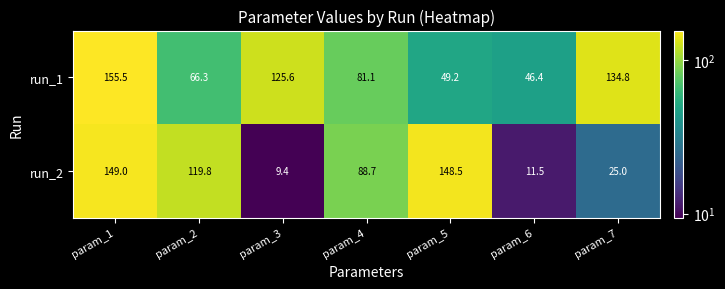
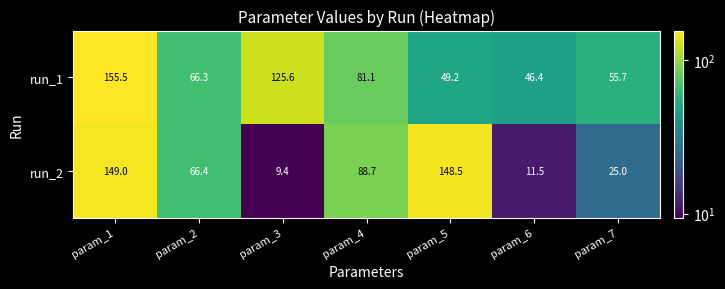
run_1, param_7: 134.8 -> 55.7
run_2, param_2: 119.8 -> 66.4
